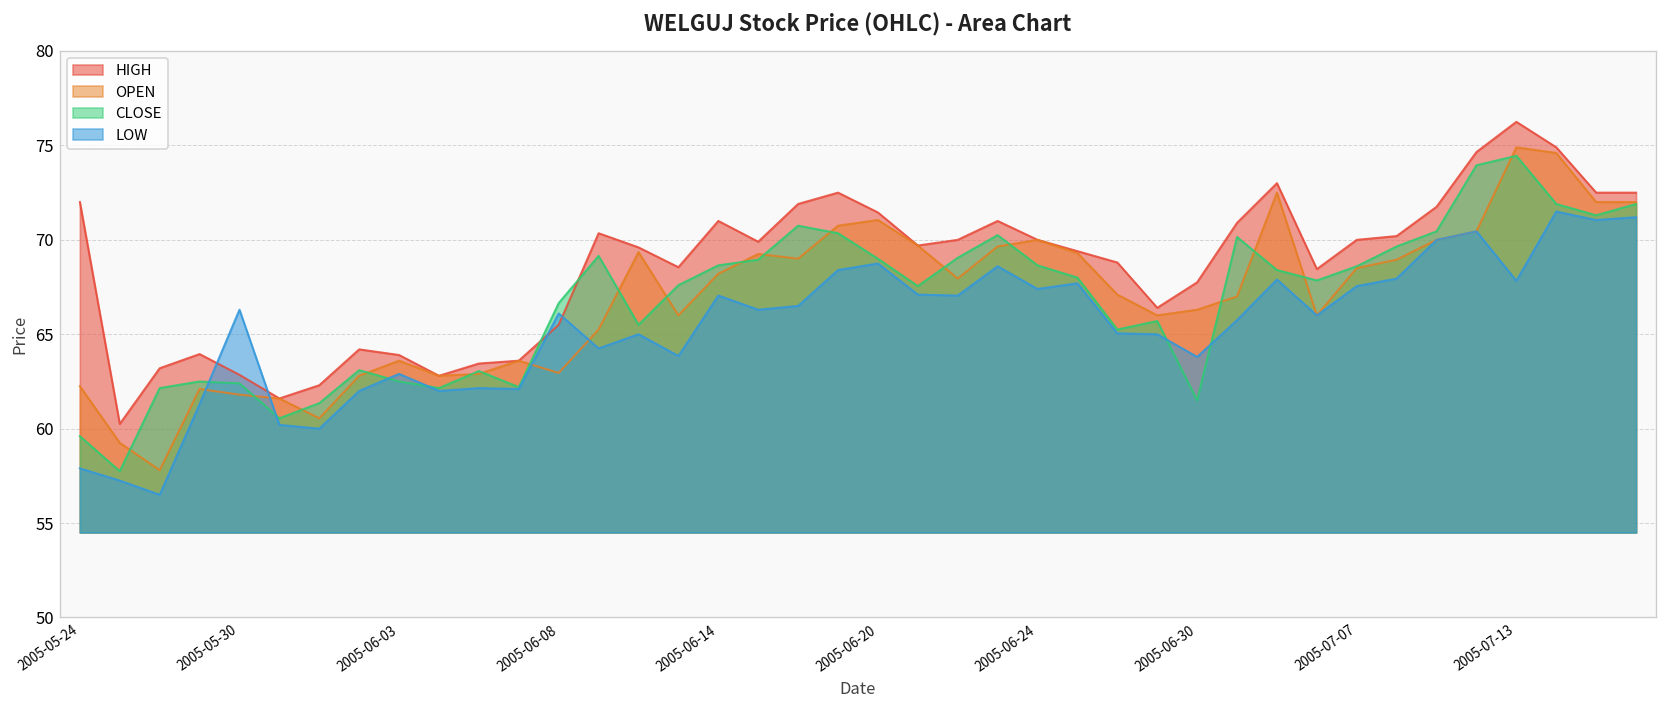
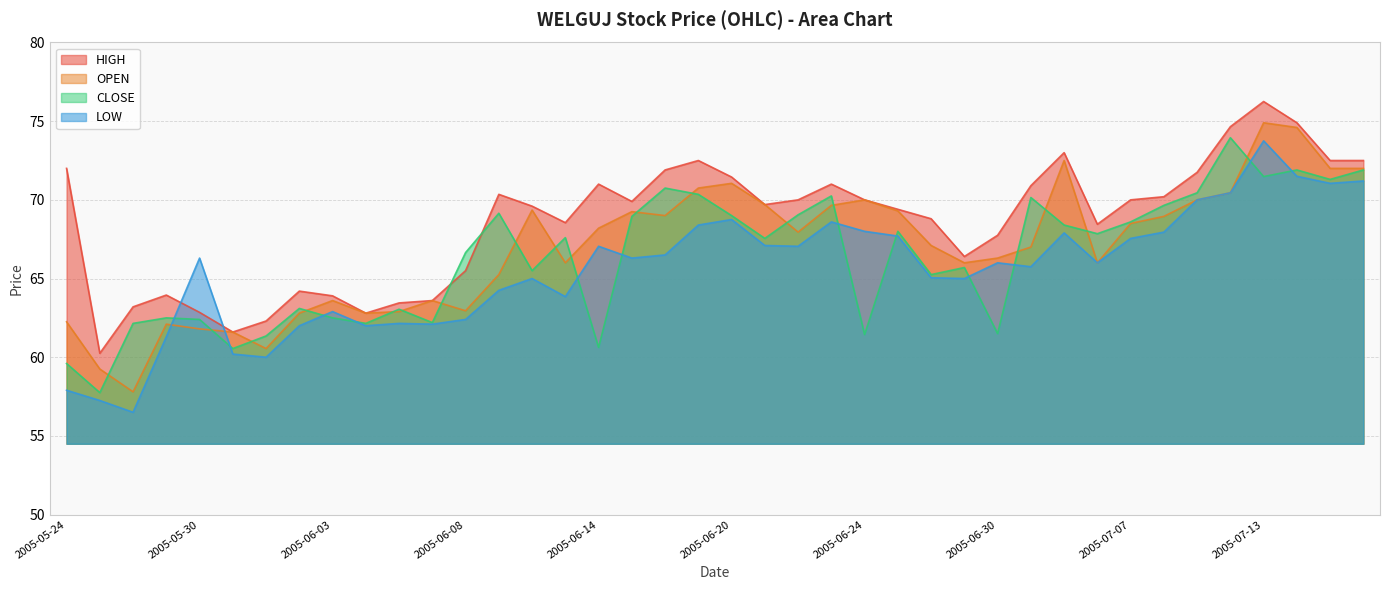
LOW, 2005-06-08: 66.1 -> 62.4
CLOSE, 2005-06-14: 68.7 -> 60.6
CLOSE, 2005-06-24: 68.7 -> 61.4
LOW, 2005-06-24: 67.4 -> 68.0
LOW, 2005-06-30: 63.8 -> 66.0
CLOSE, 2005-07-13: 74.5 -> 71.5
LOW, 2005-07-13: 67.8 -> 73.8
